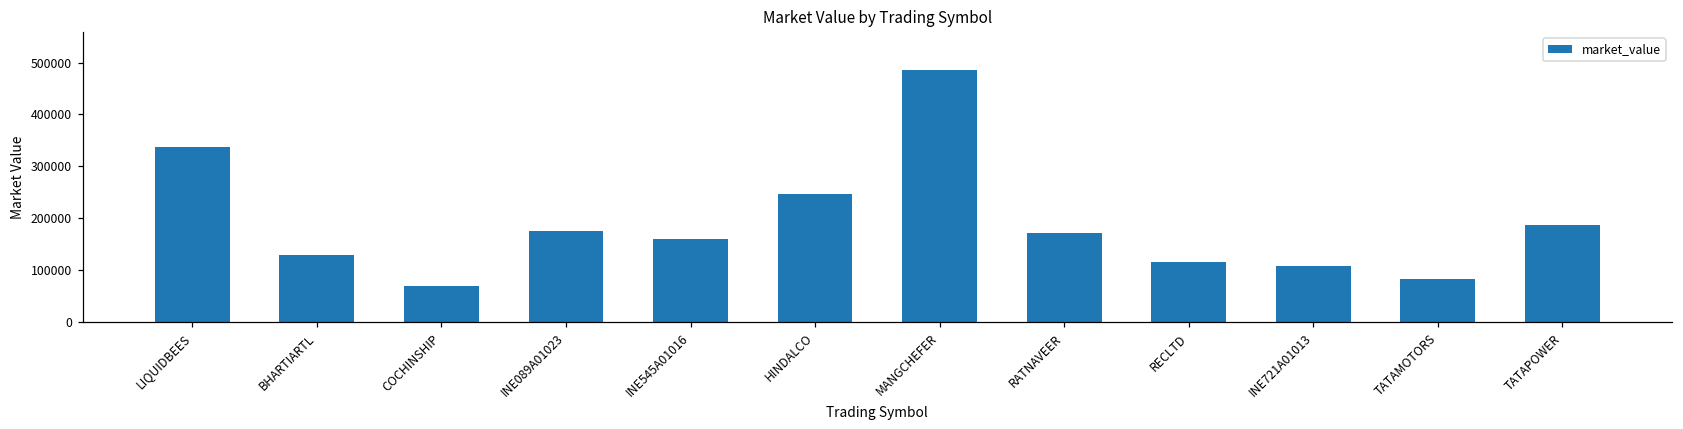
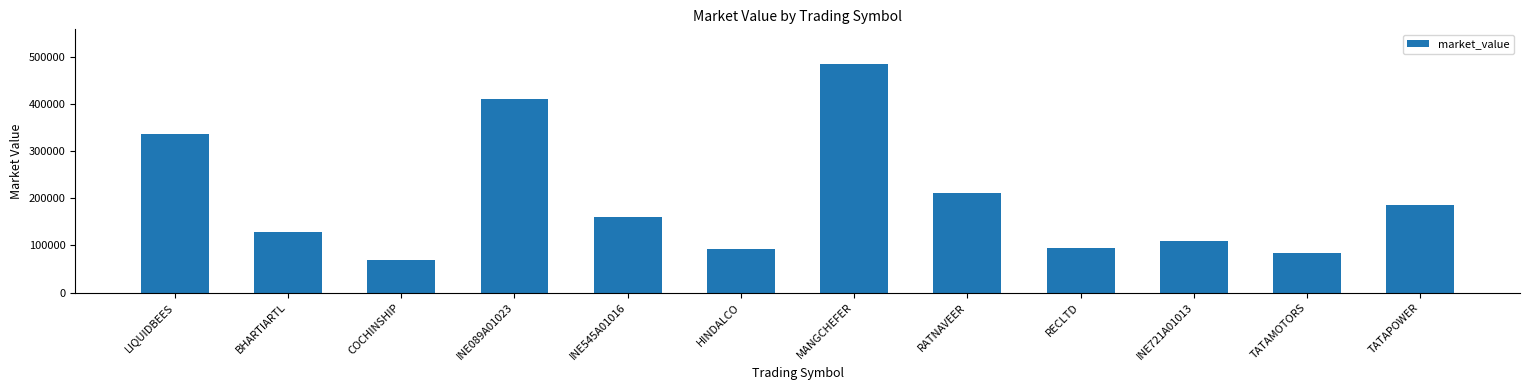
INE089A01023: 170000 -> 410000
HINDALCO: 250000 -> 90000
RATNAVEER: 170000 -> 210000
RECLTD: 120000 -> 90000
